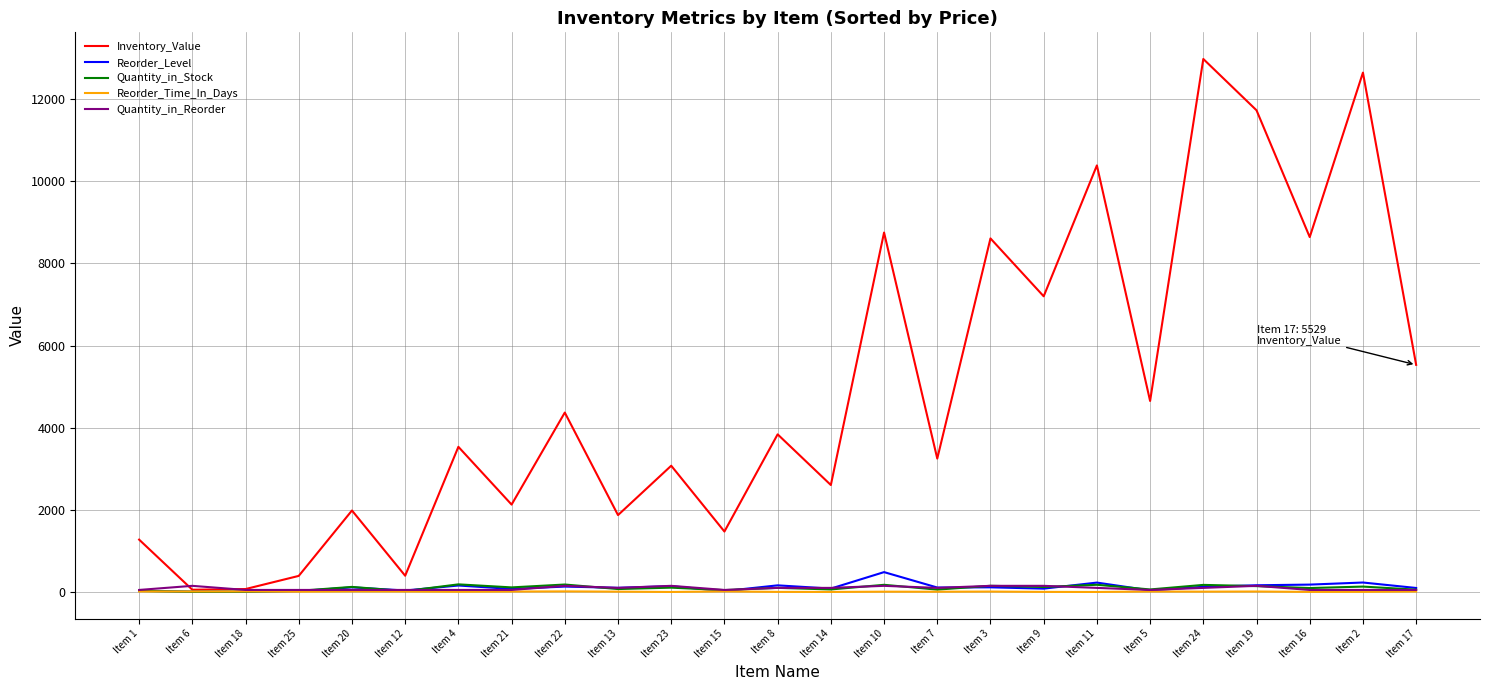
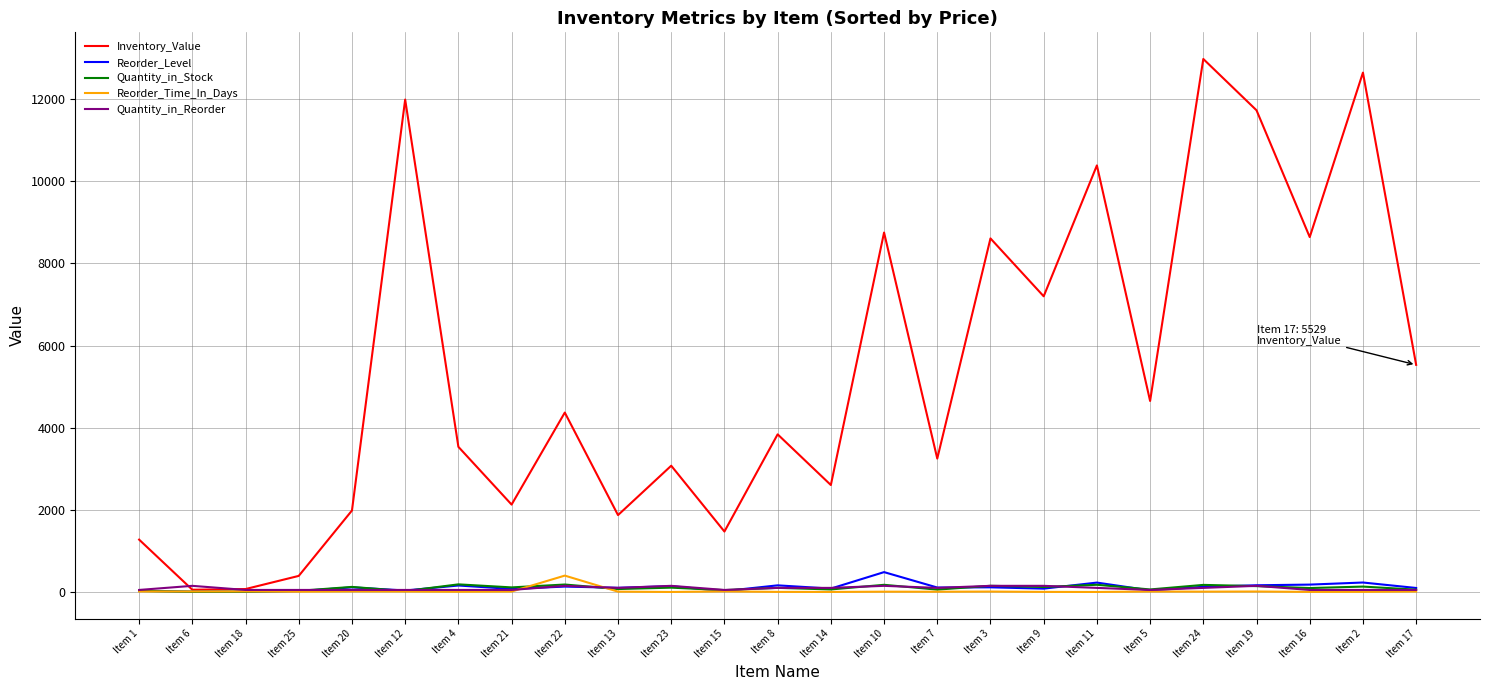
Inventory_Value, Item 12: 400 -> 12000
Reorder_Time_In_Days, Item 22: 0 -> 400
